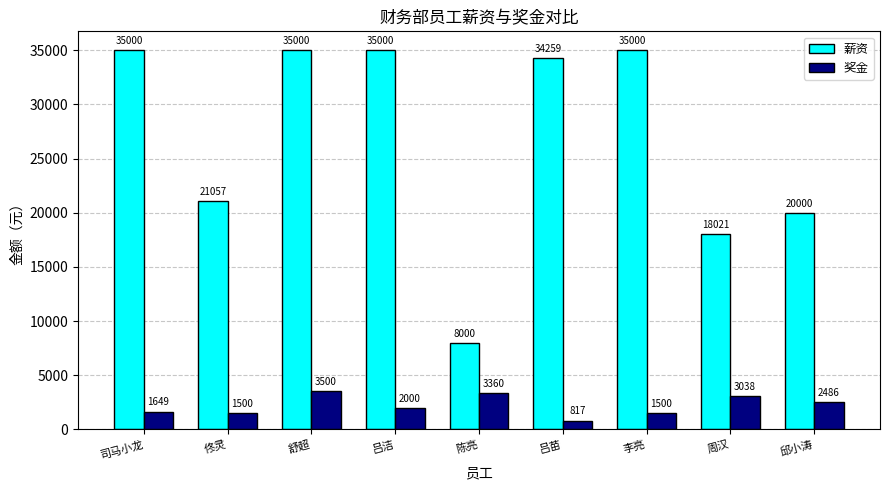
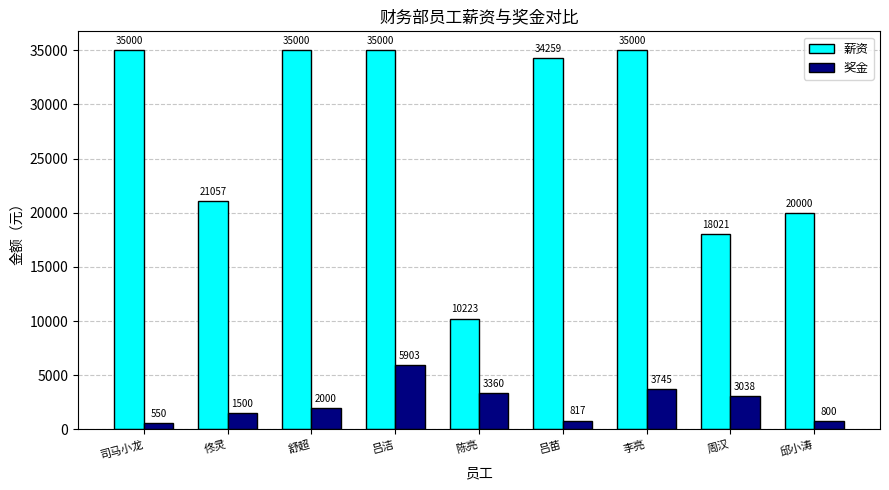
奖金, 司马小龙: 1649 -> 550
奖金, 舒超: 3500 -> 2000
奖金, 吕洁: 2000 -> 5903
薪资, 陈亮: 8000 -> 10223
奖金, 李亮: 1500 -> 3745
奖金, 邱小涛: 2486 -> 800
